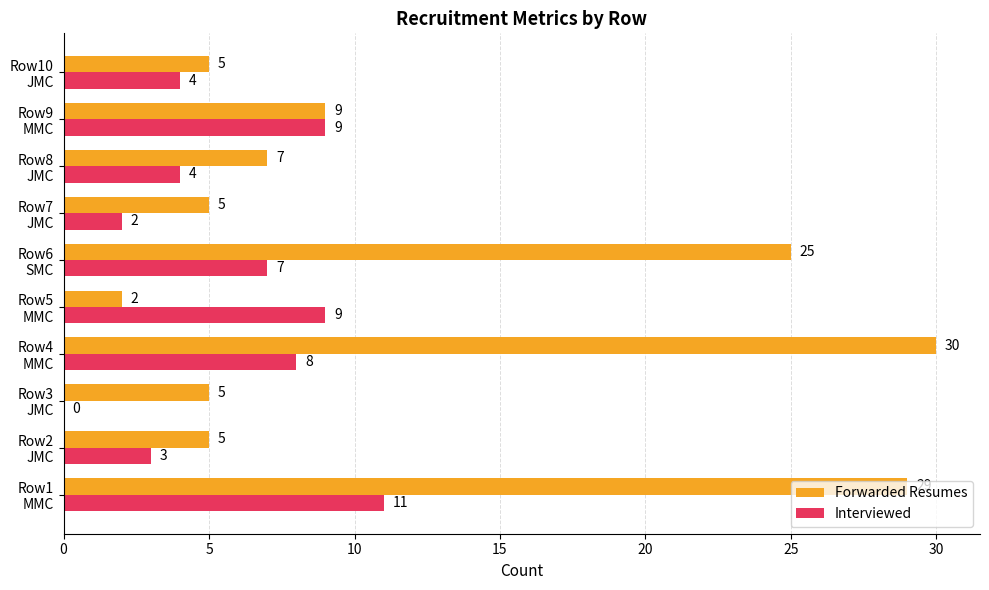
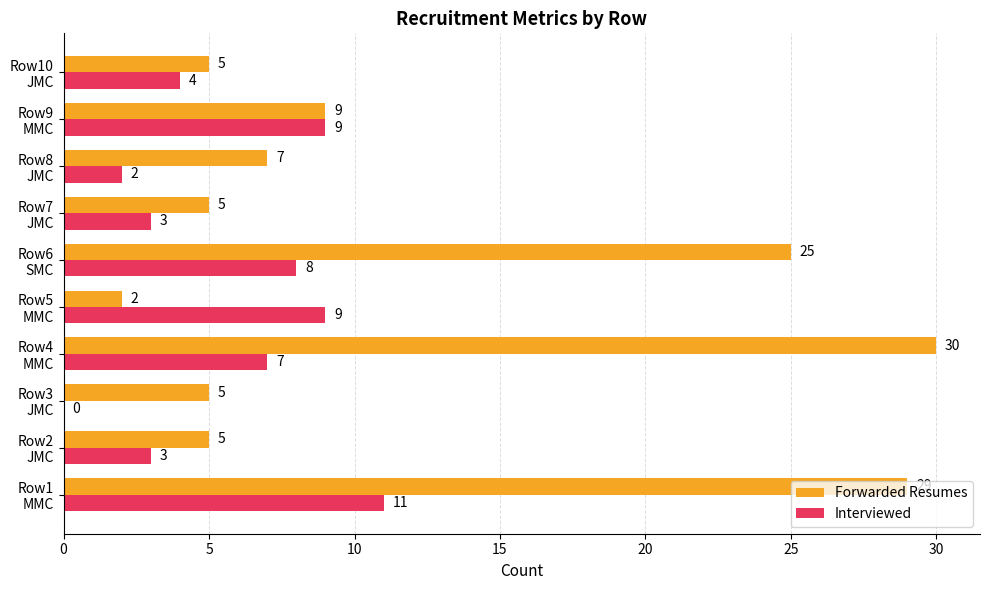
Interviewed, Row8 JMC: 4 -> 2
Interviewed, Row7 JMC: 2 -> 3
Interviewed, Row6 SMC: 7 -> 8
Interviewed, Row4 MMC: 8 -> 7
